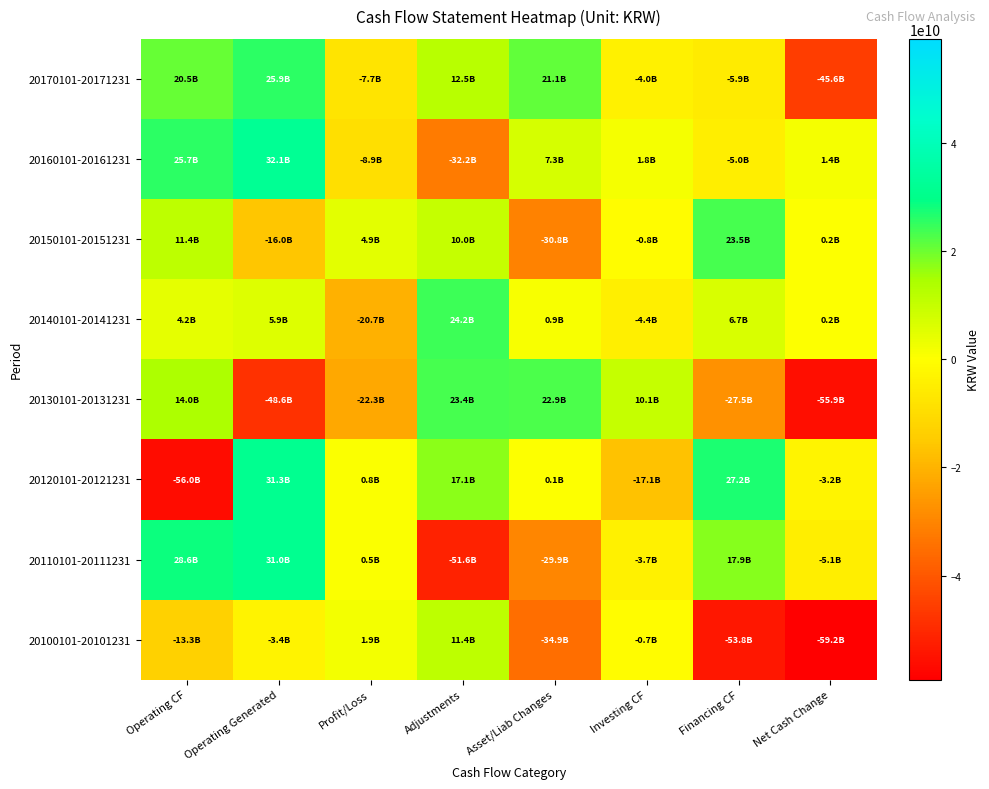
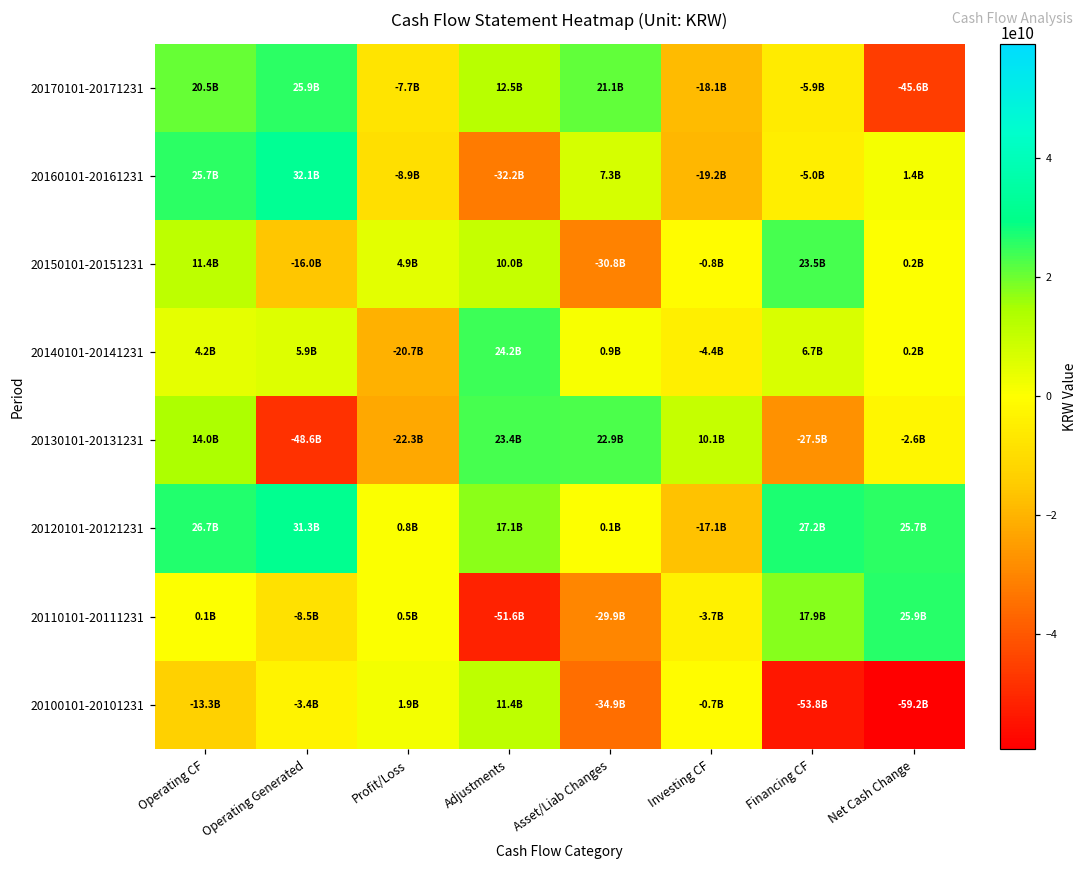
20170101-20171231, Investing CF: -4.0B -> -18.1B
20160101-20161231, Investing CF: 1.8B -> -19.2B
20130101-20131231, Net Cash Change: -55.9B -> -2.6B
20120101-20121231, Operating CF: -56.0B -> 26.7B
20120101-20121231, Net Cash Change: -3.2B -> 25.7B
20110101-20111231, Operating CF: 28.6B -> 0.1B
20110101-20111231, Operating Generated: 31.0B -> -8.5B
20110101-20111231, Net Cash Change: -5.1B -> 25.9B
